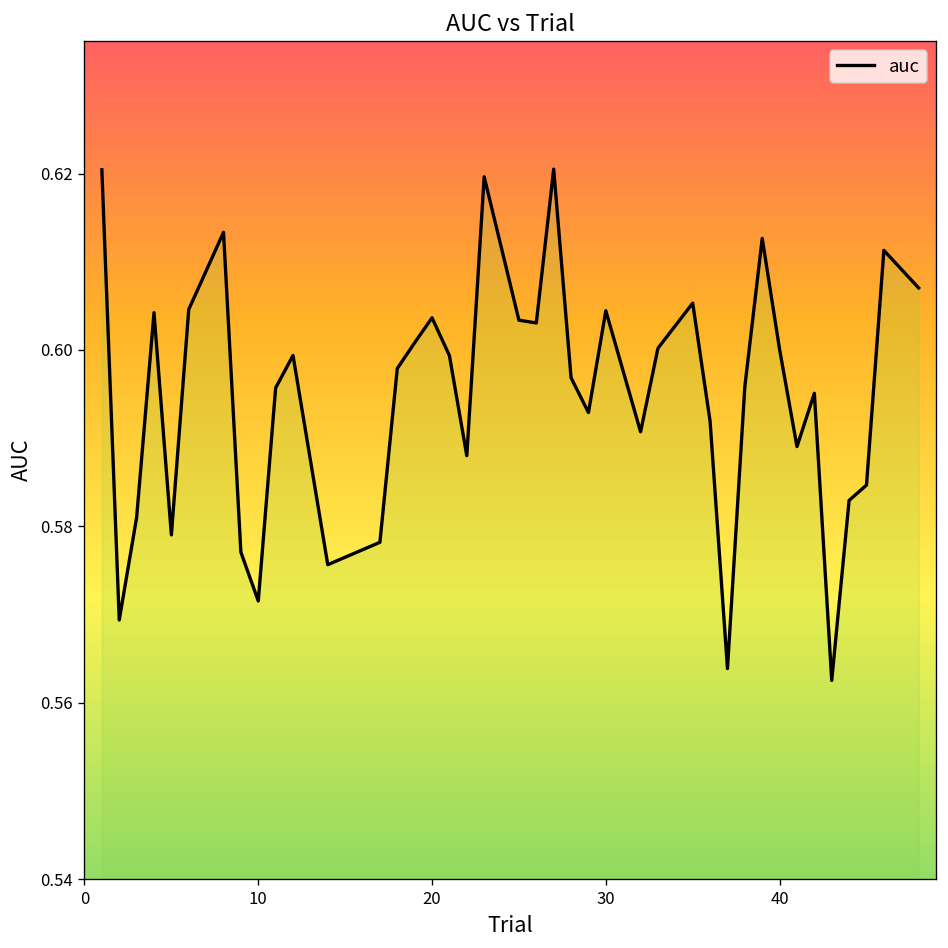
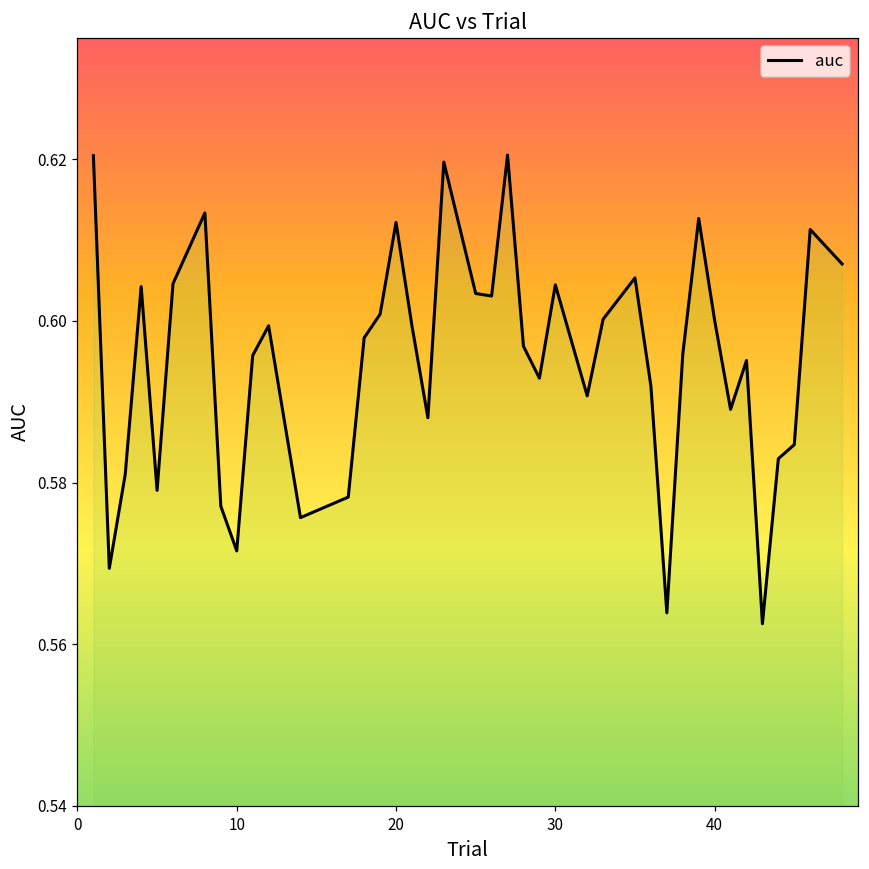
20: 0.604 -> 0.612
